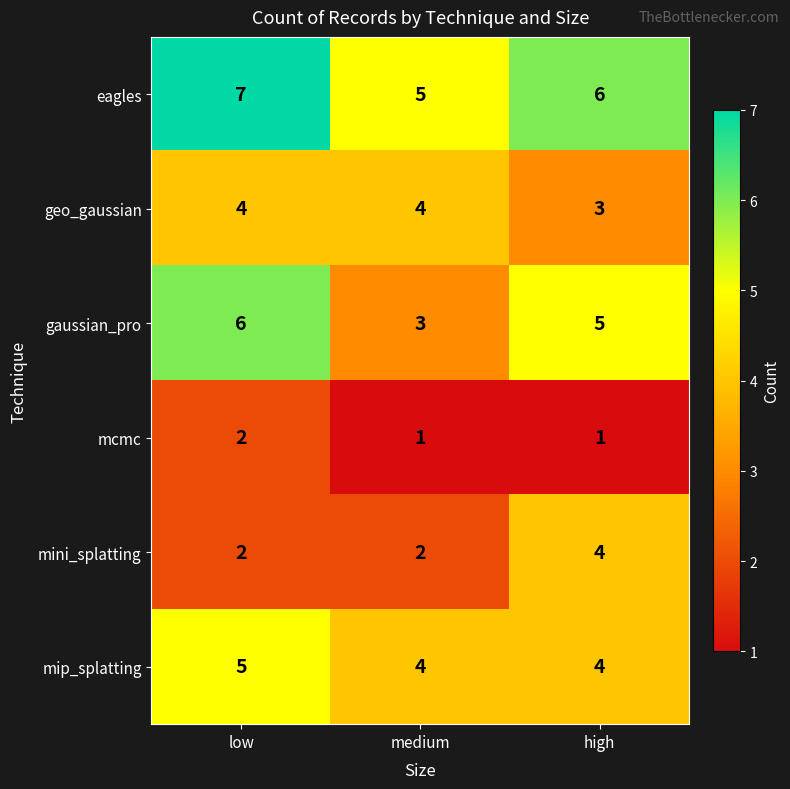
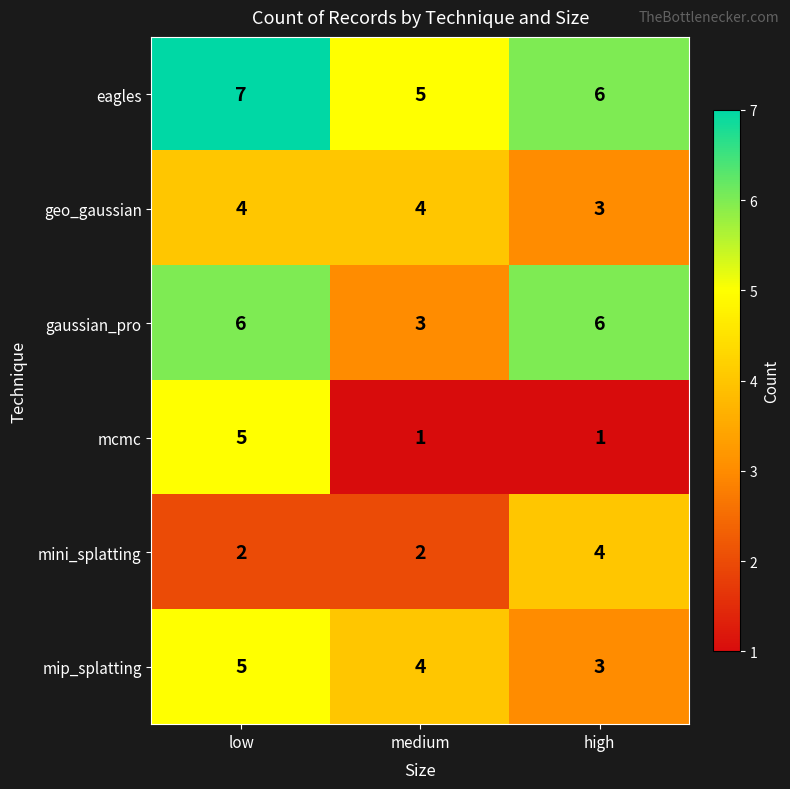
gaussian_pro, high: 5 -> 6
mcmc, low: 2 -> 5
mip_splatting, high: 4 -> 3
